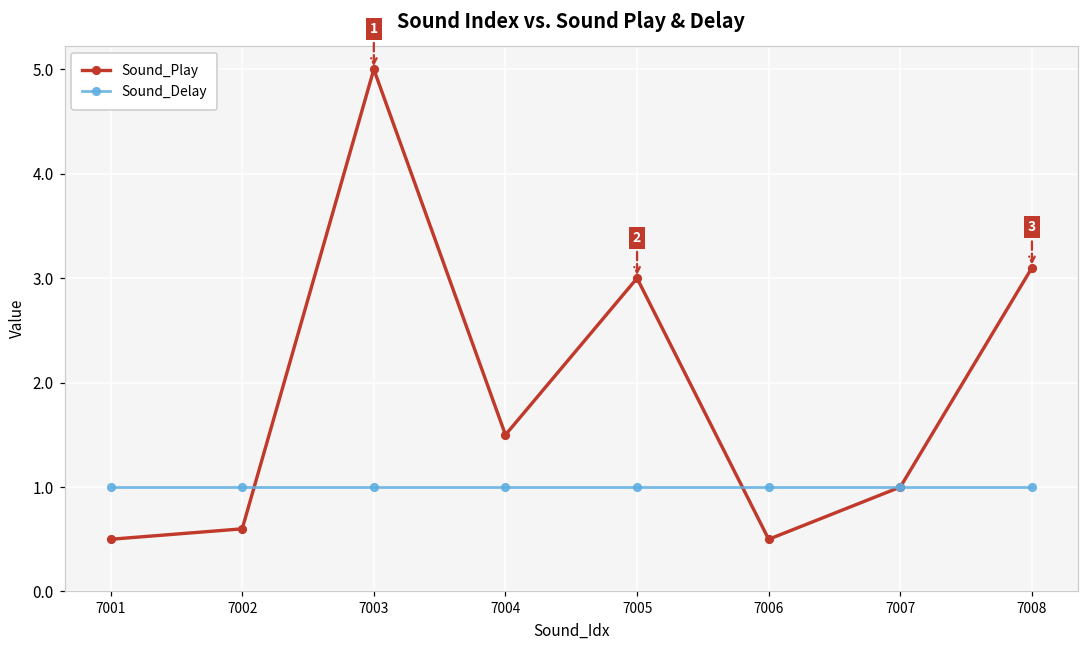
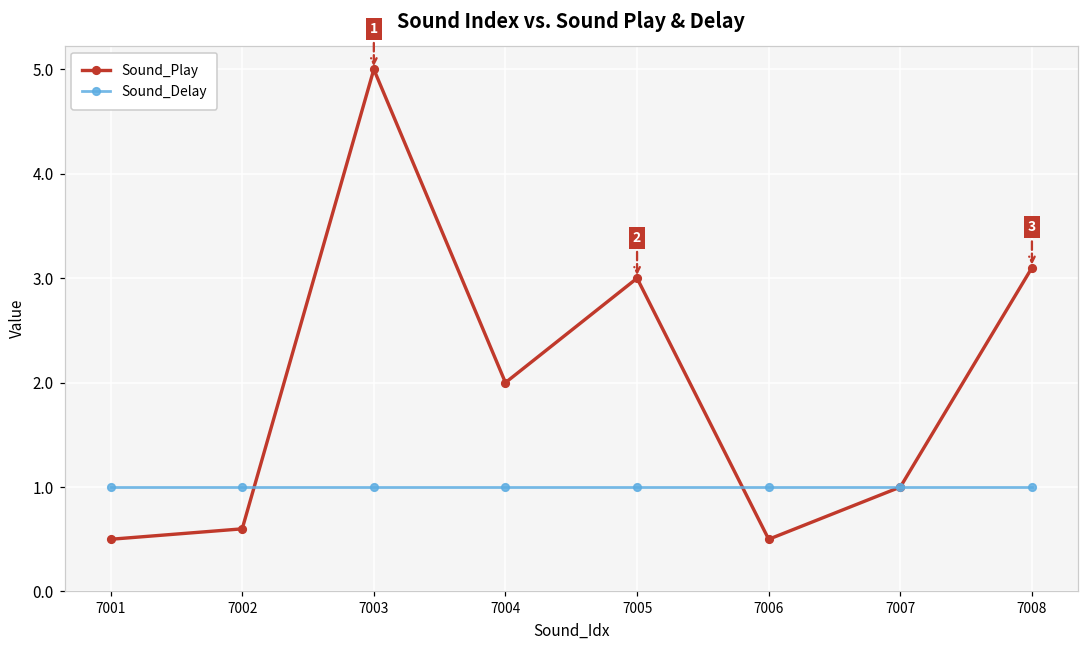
Sound_Play, 7004: 1.5 -> 2.0
